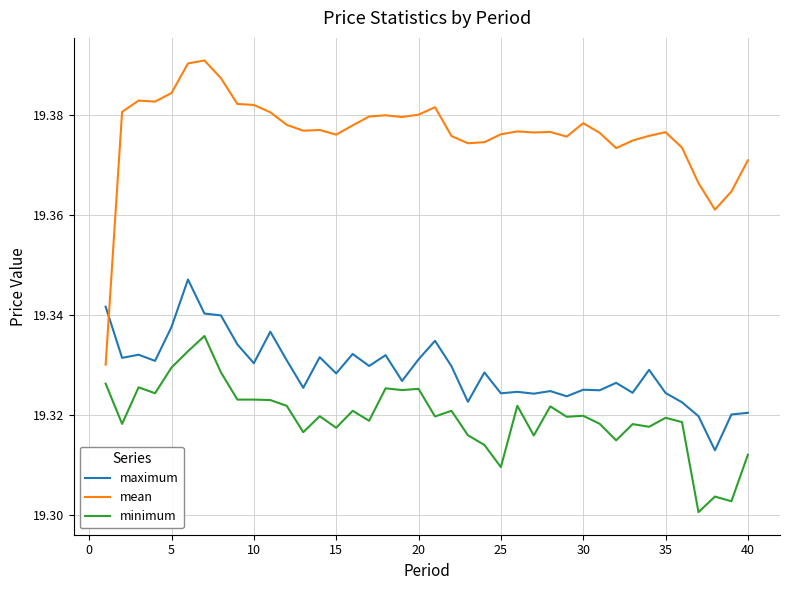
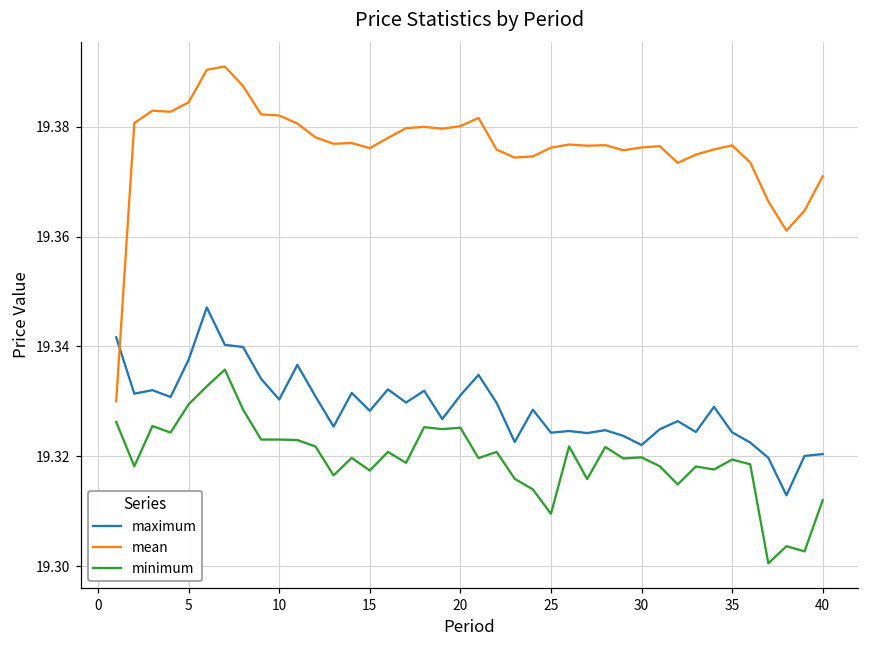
maximum, 30: 19.325 -> 19.322
mean, 30: 19.378 -> 19.376
